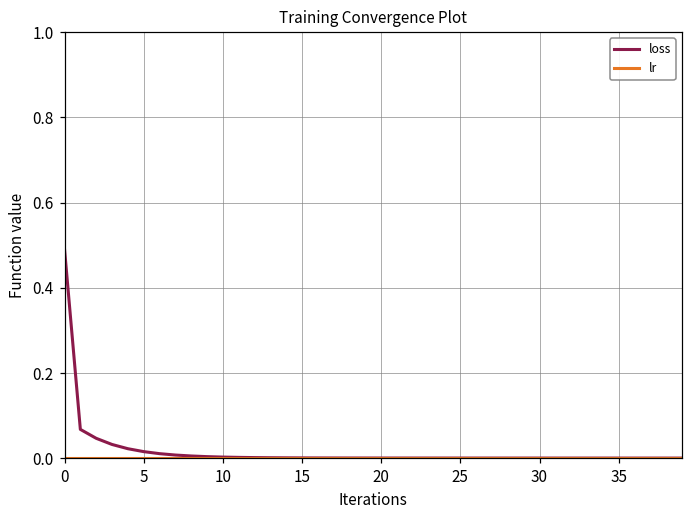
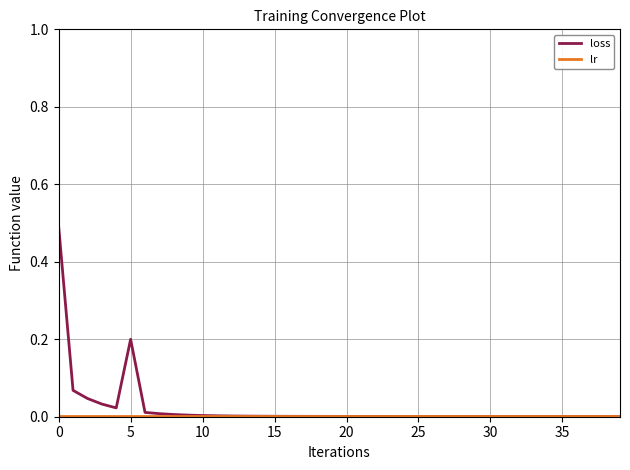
loss, 5: 0.02 -> 0.20
